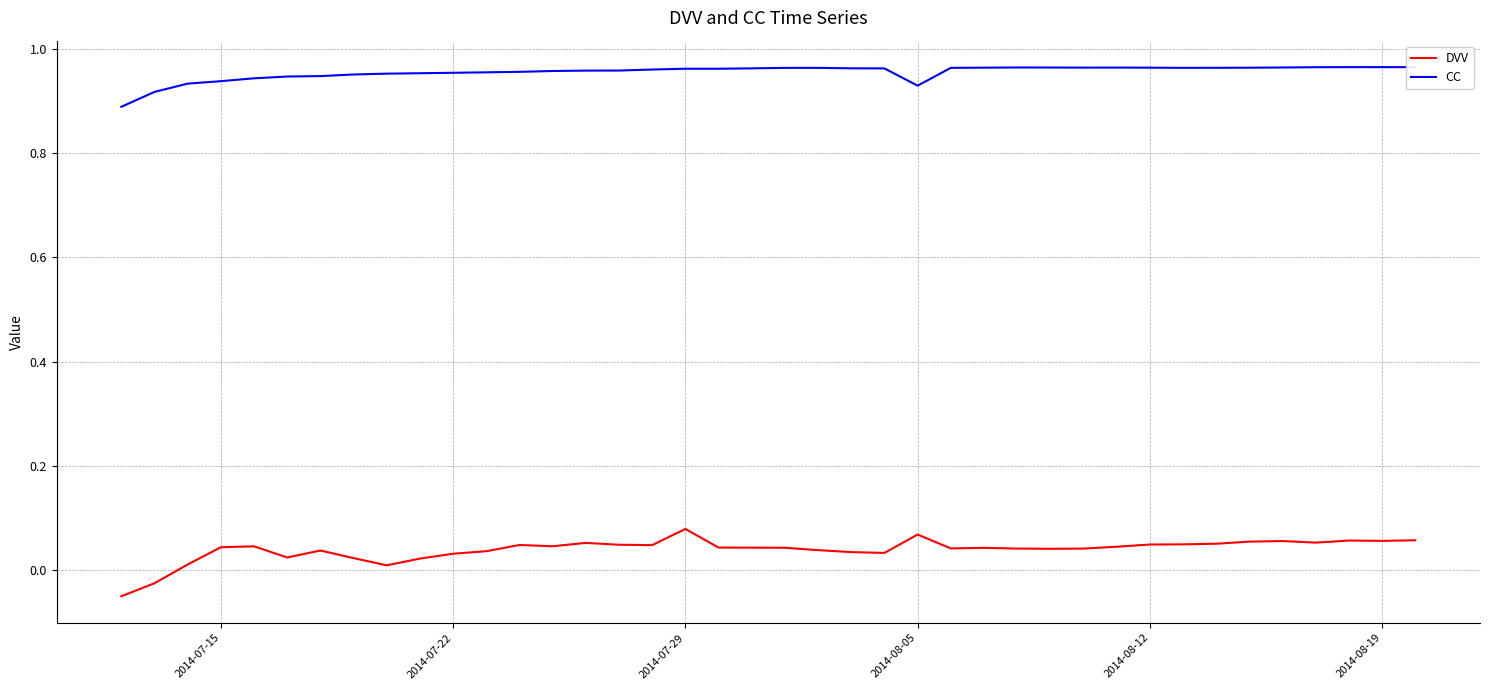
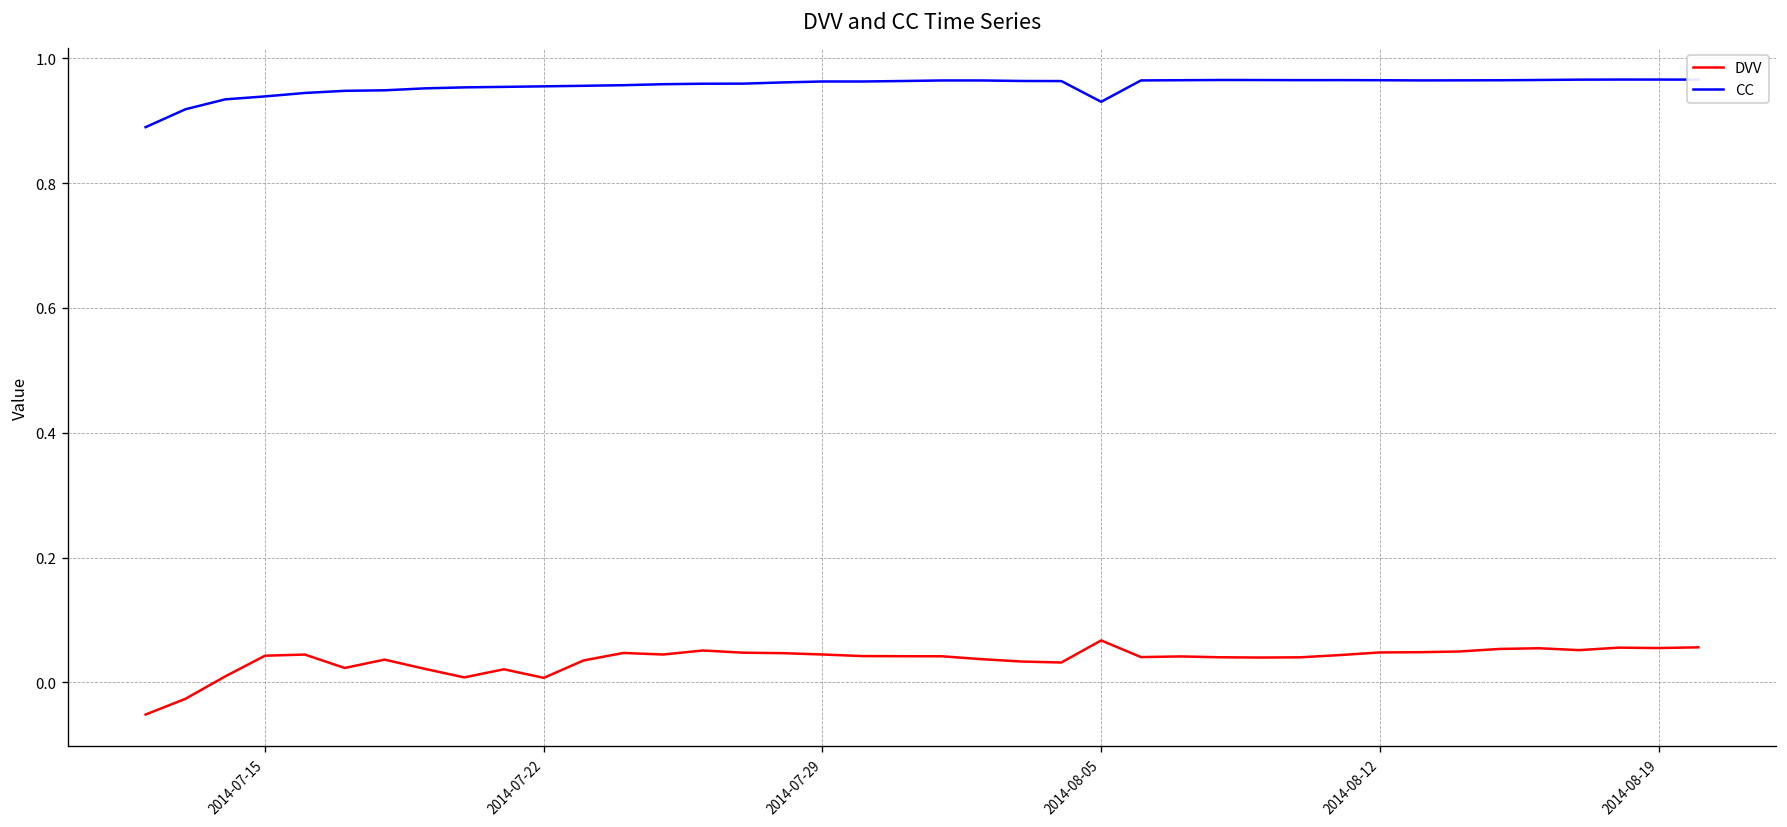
DVV, 2014-07-22: 0.03 -> 0.01
DVV, 2014-07-29: 0.08 -> 0.04
